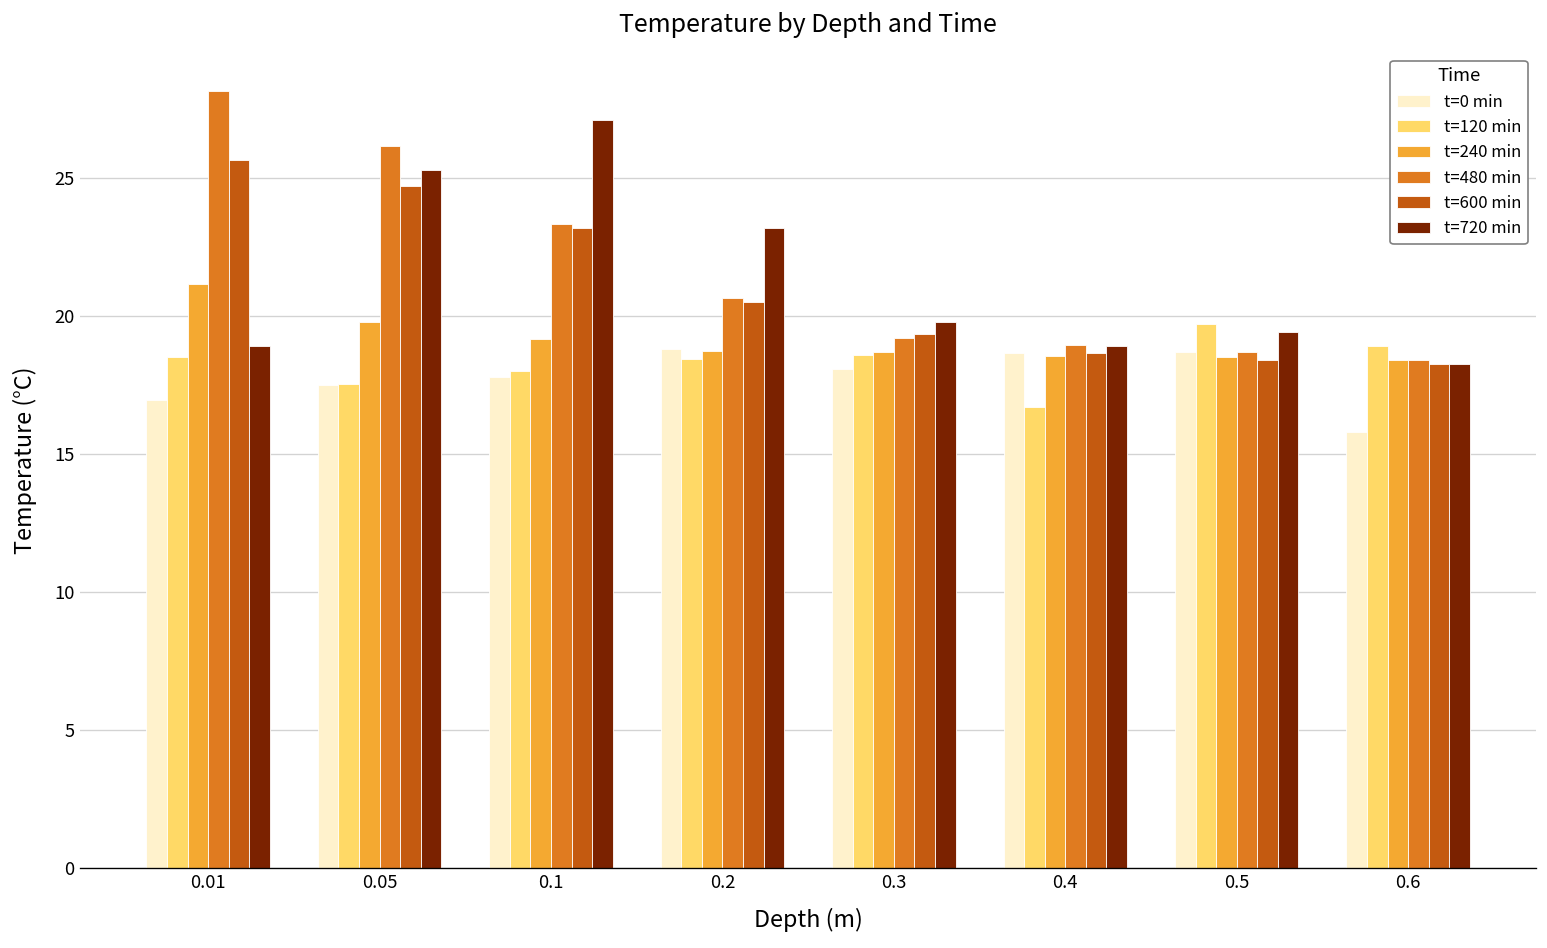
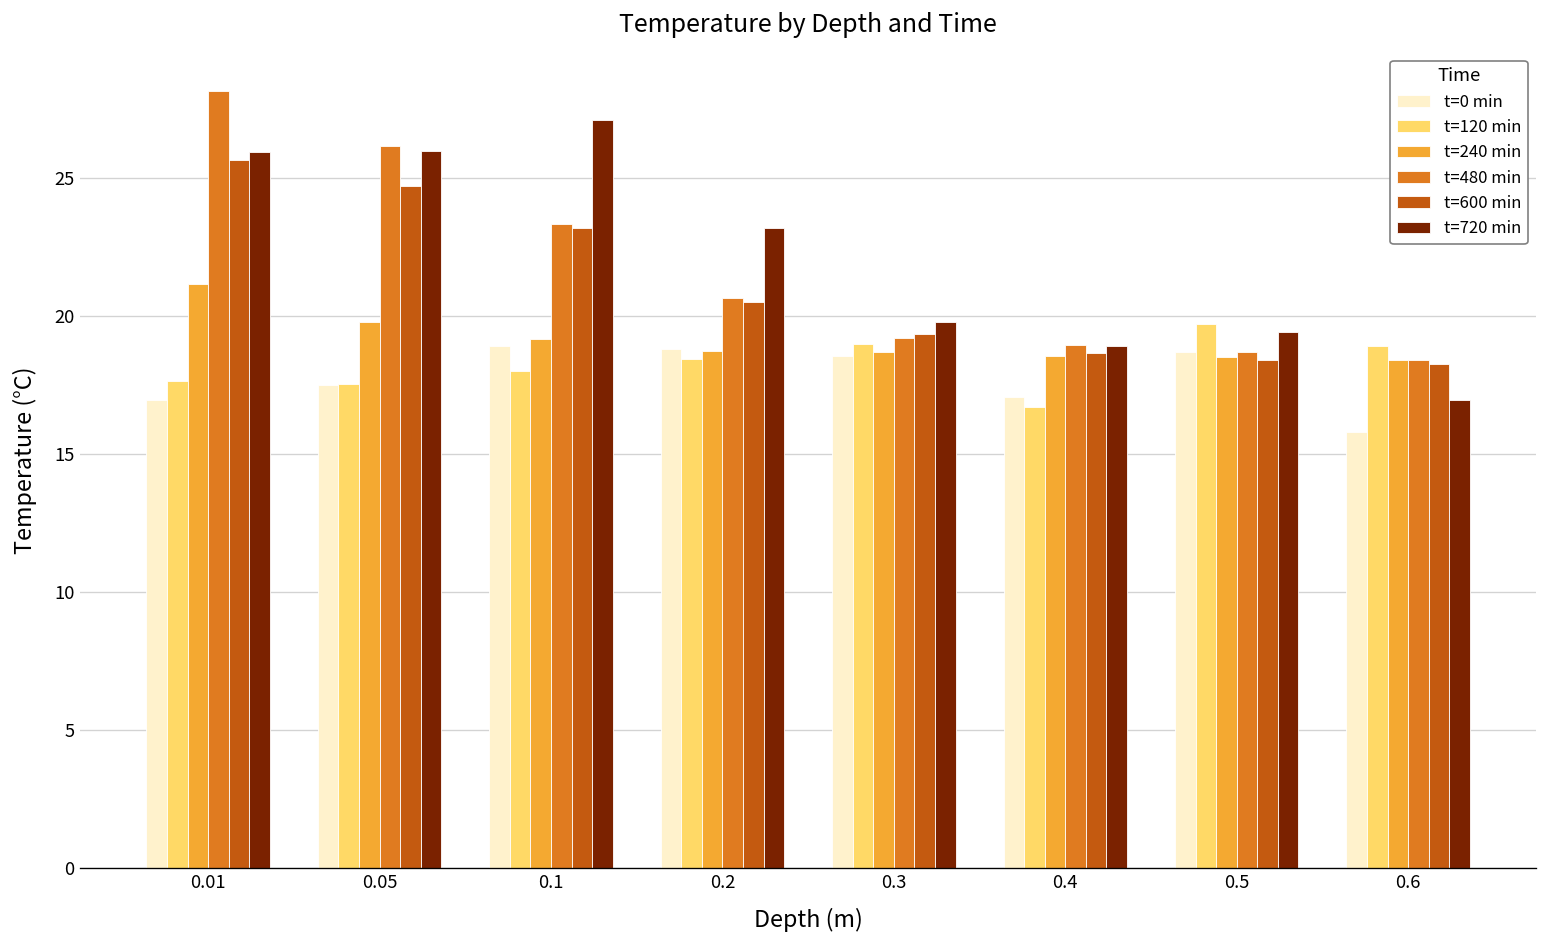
t=120 min, 0.01: 18.5 -> 17.7
t=720 min, 0.01: 18.9 -> 26.0
t=720 min, 0.05: 25.3 -> 26.0
t=0 min, 0.1: 17.8 -> 18.9
t=0 min, 0.3: 18.1 -> 18.6
t=120 min, 0.3: 18.6 -> 19.0
t=0 min, 0.4: 18.7 -> 17.1
t=720 min, 0.6: 18.3 -> 16.9
